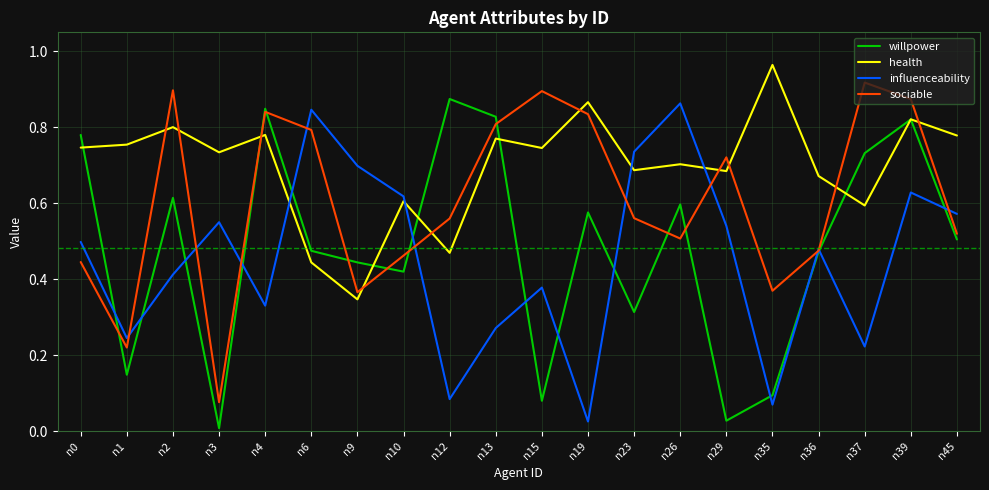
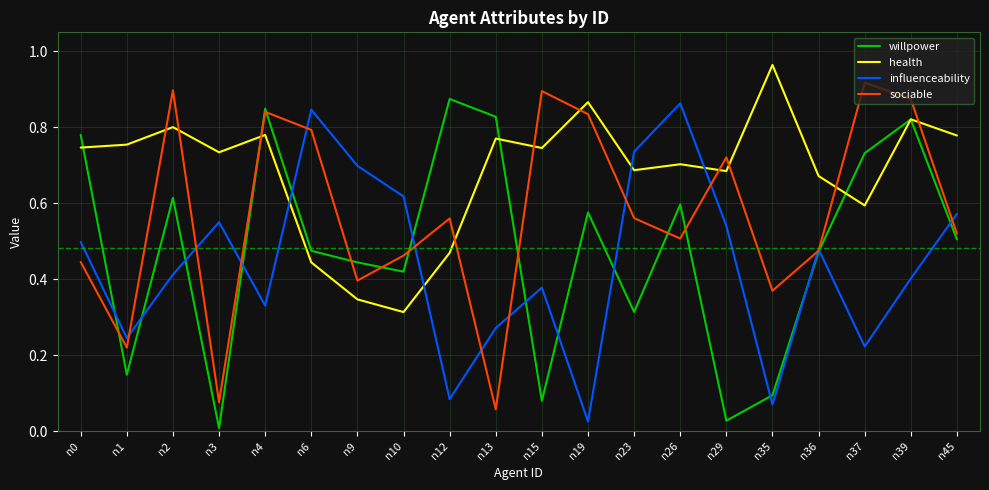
sociable, n9: 0.37 -> 0.40
health, n10: 0.61 -> 0.31
sociable, n13: 0.81 -> 0.06
influenceability, n39: 0.63 -> 0.40
